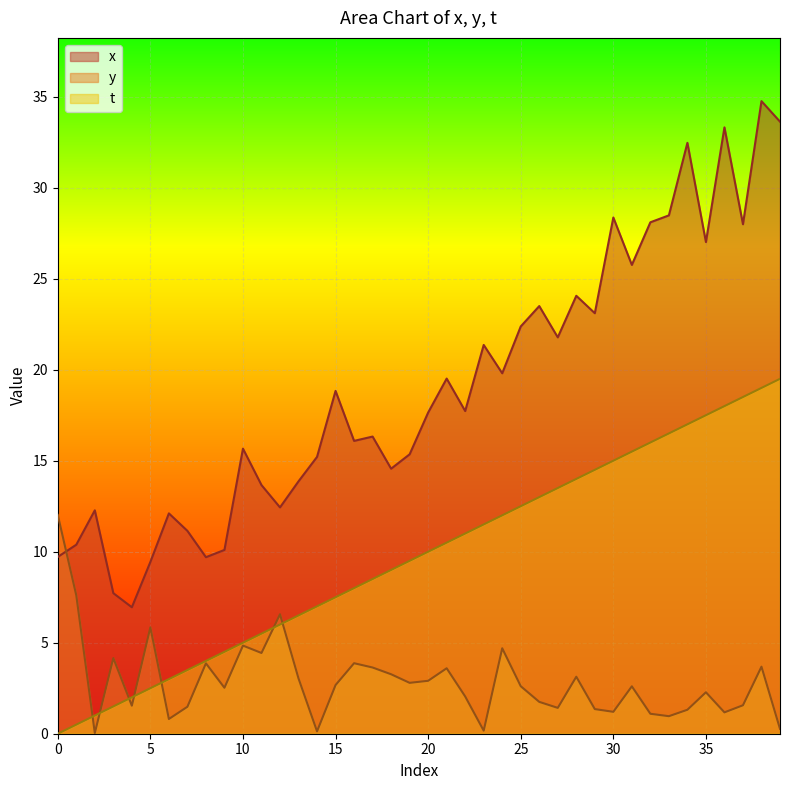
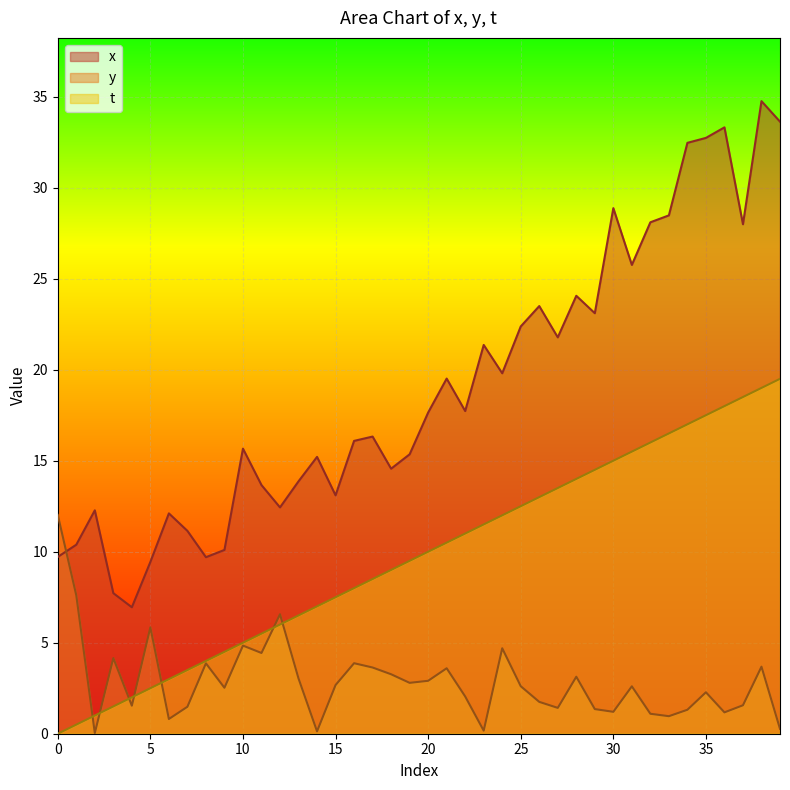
x, 15: 18.8 -> 13.1
x, 30: 28.4 -> 28.9
x, 35: 27.0 -> 32.7
